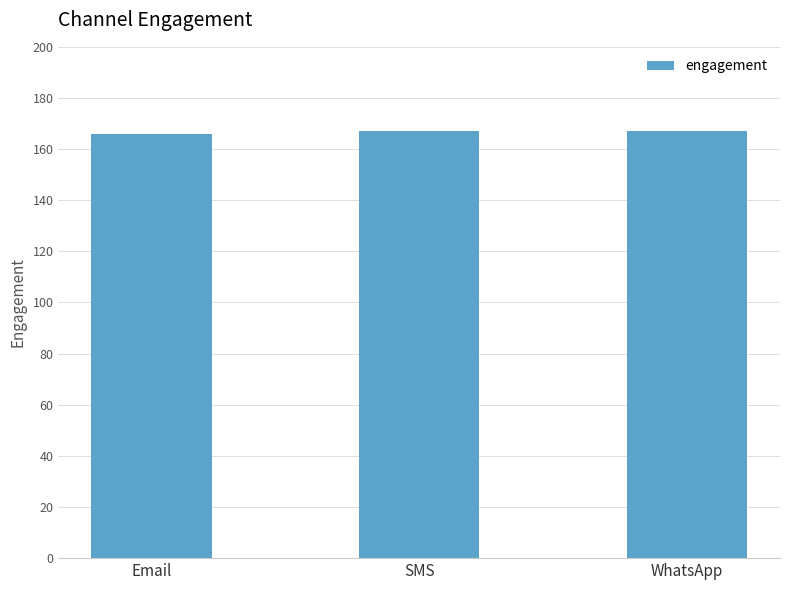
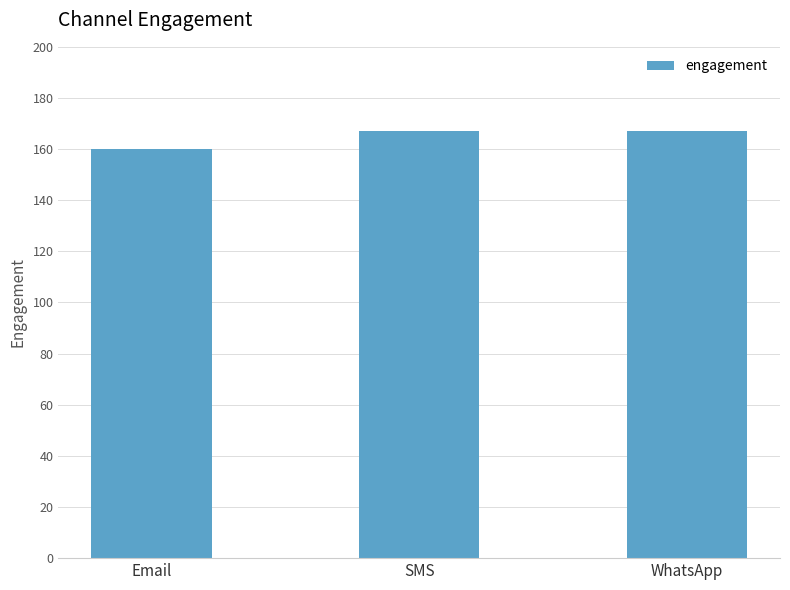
Email: 166 -> 160
